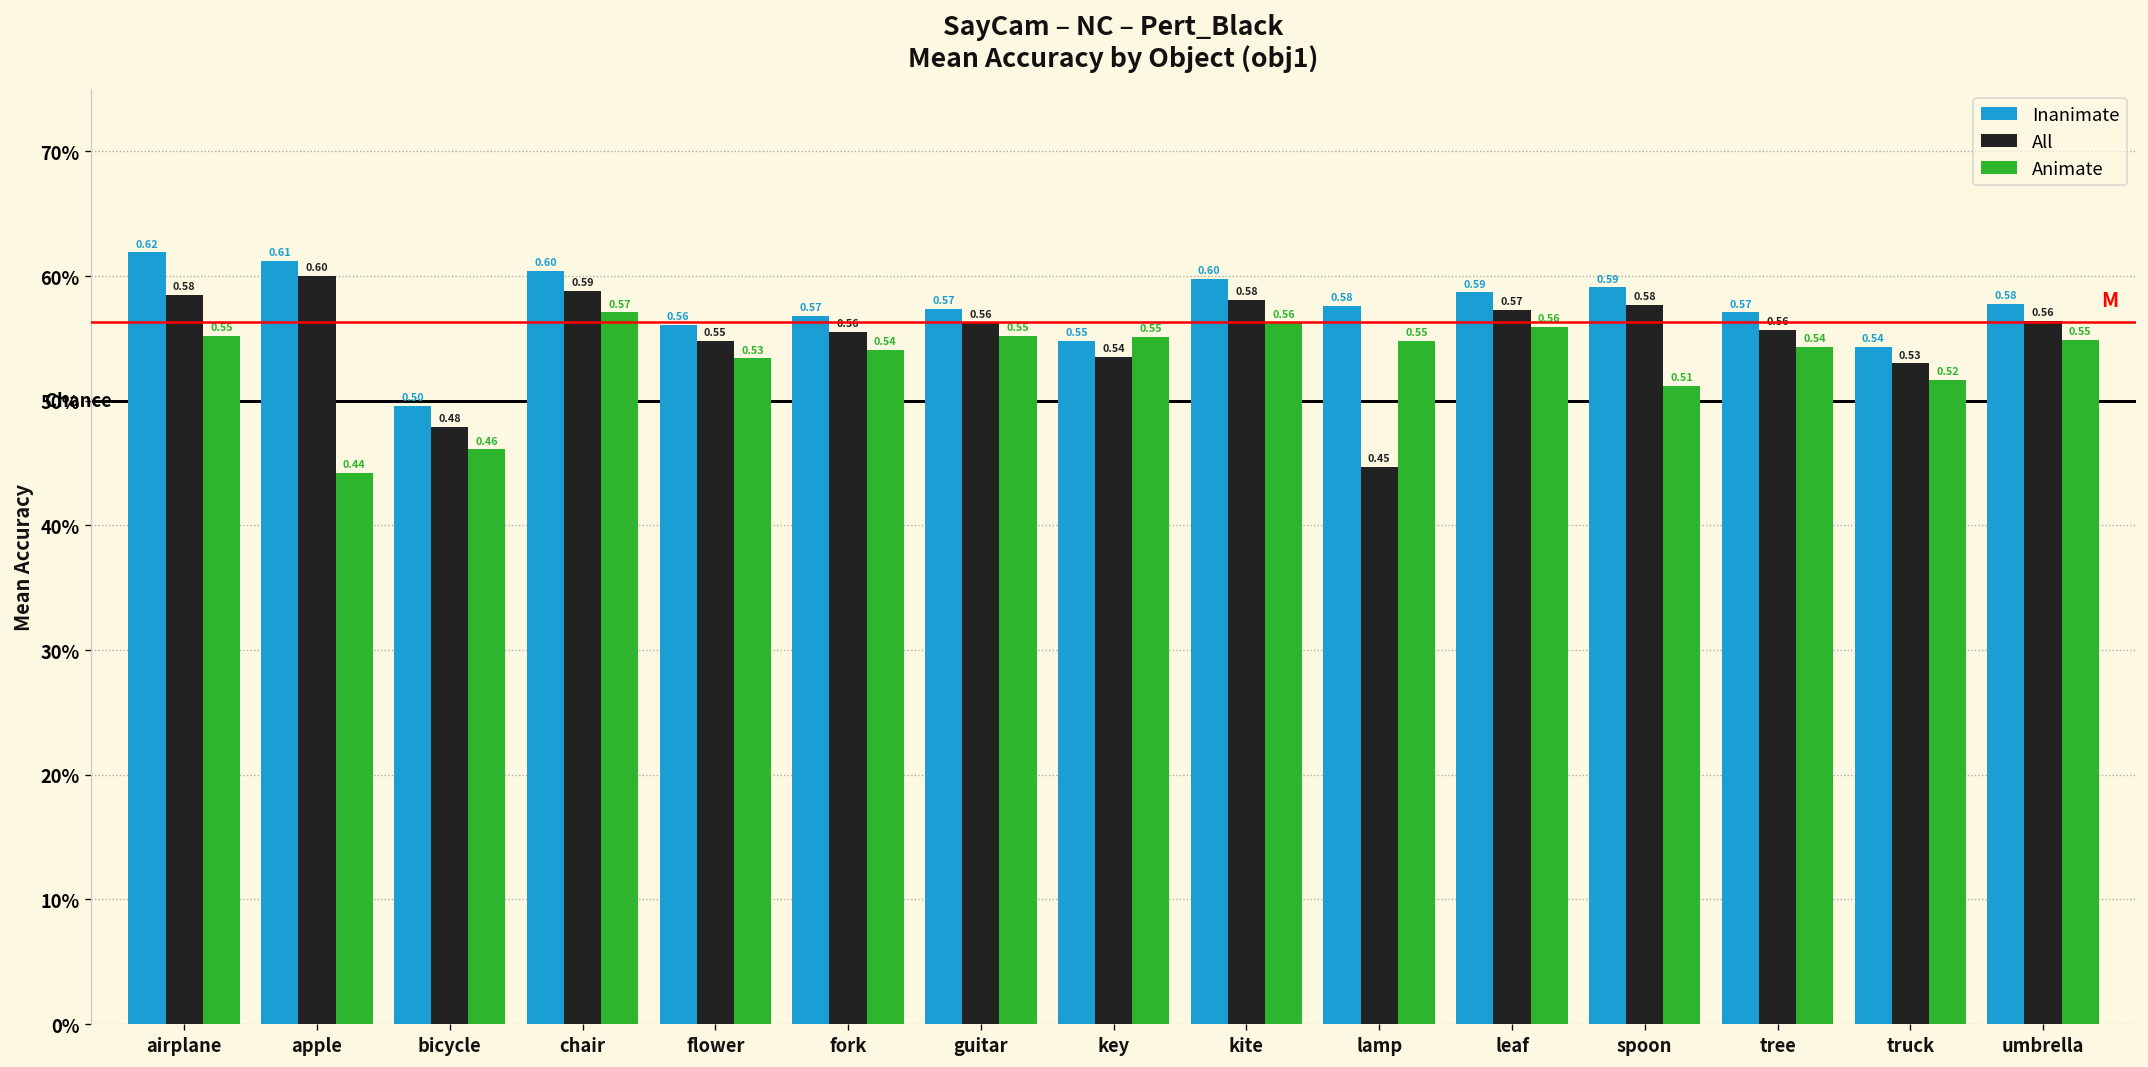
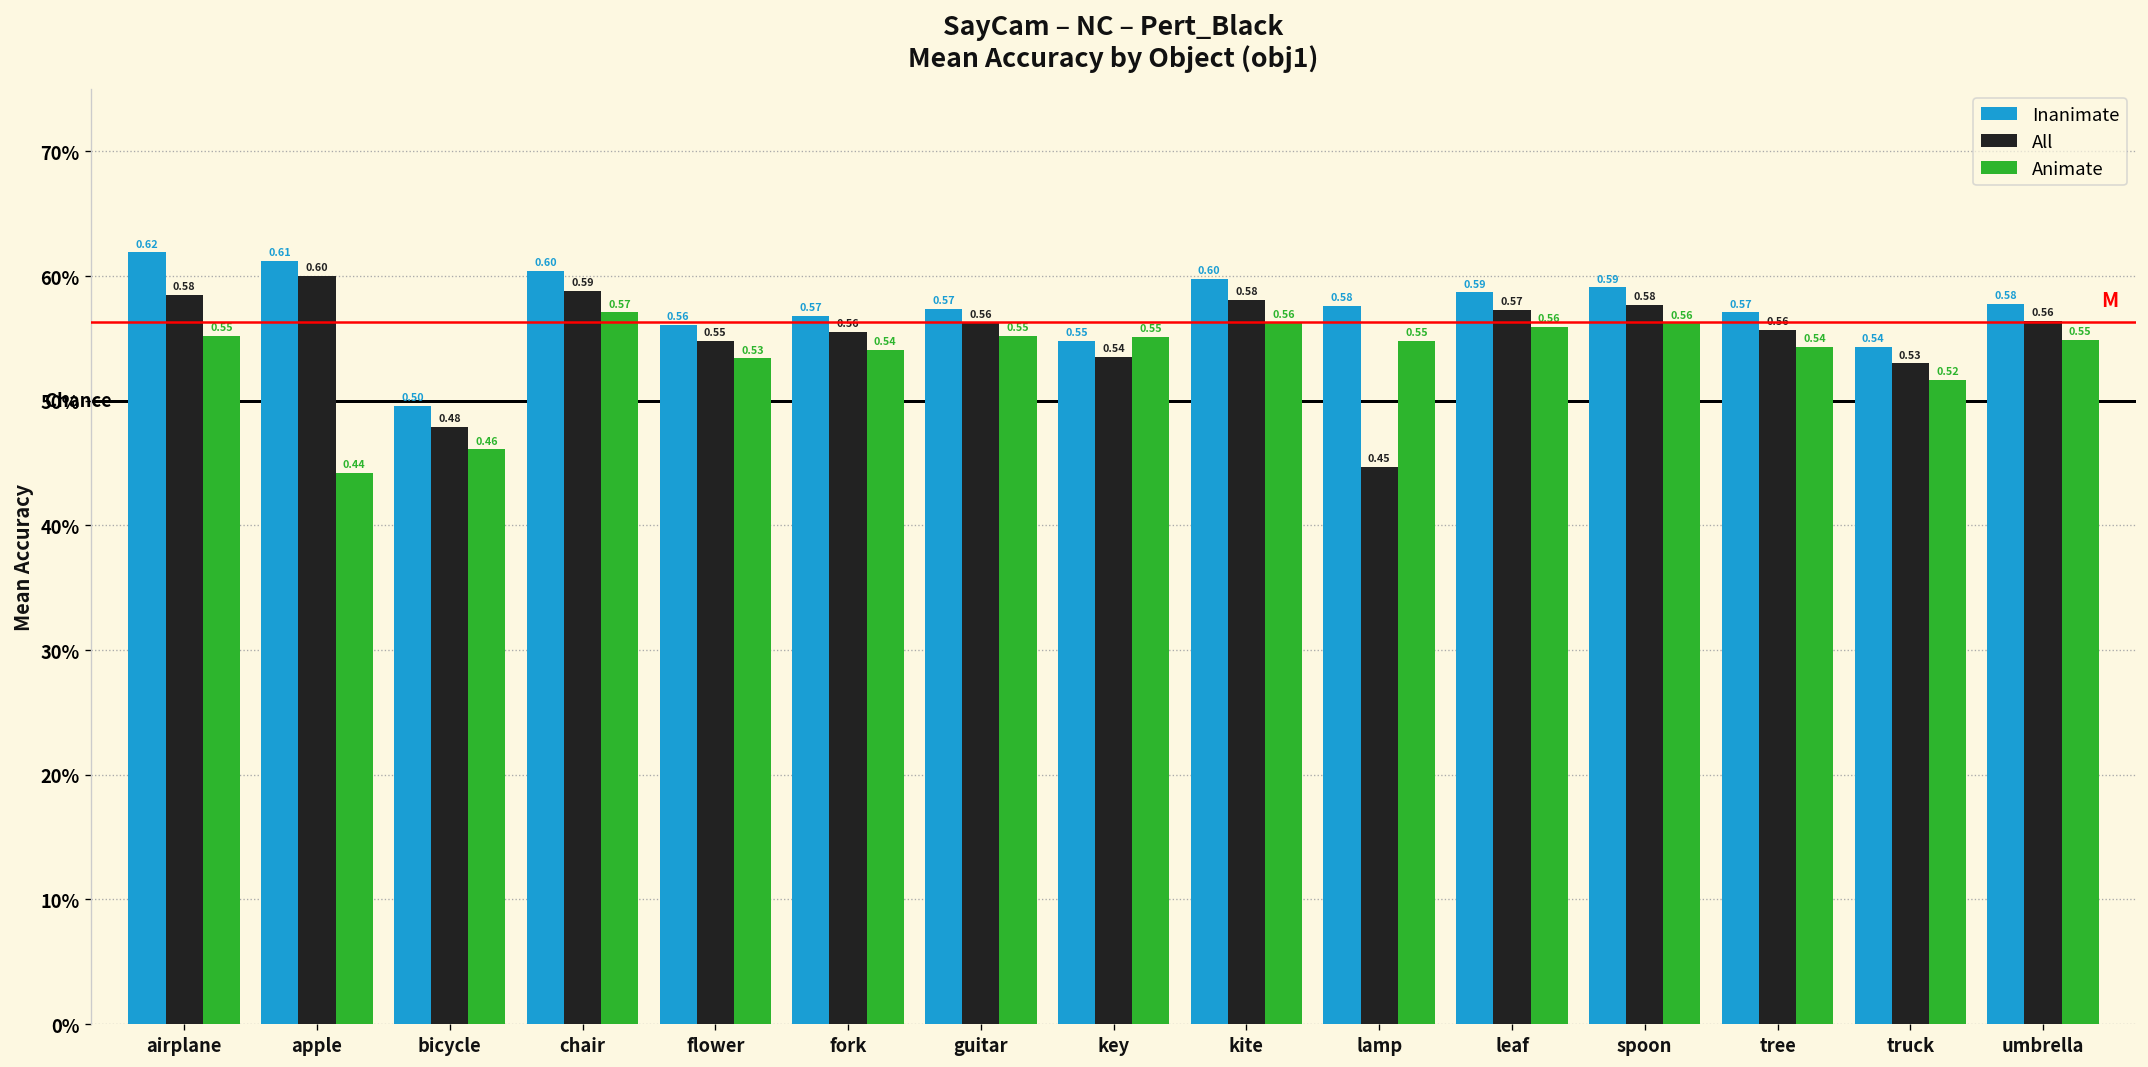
Animate, spoon: 0.51 -> 0.56
